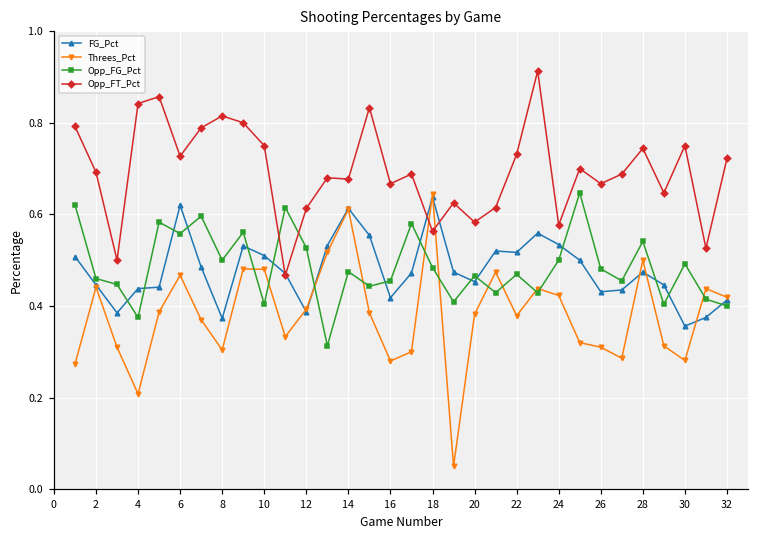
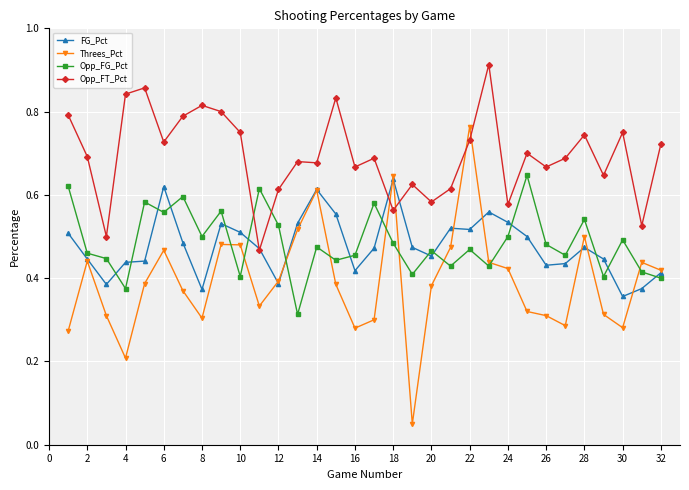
Threes_Pct, 22: 0.38 -> 0.76
